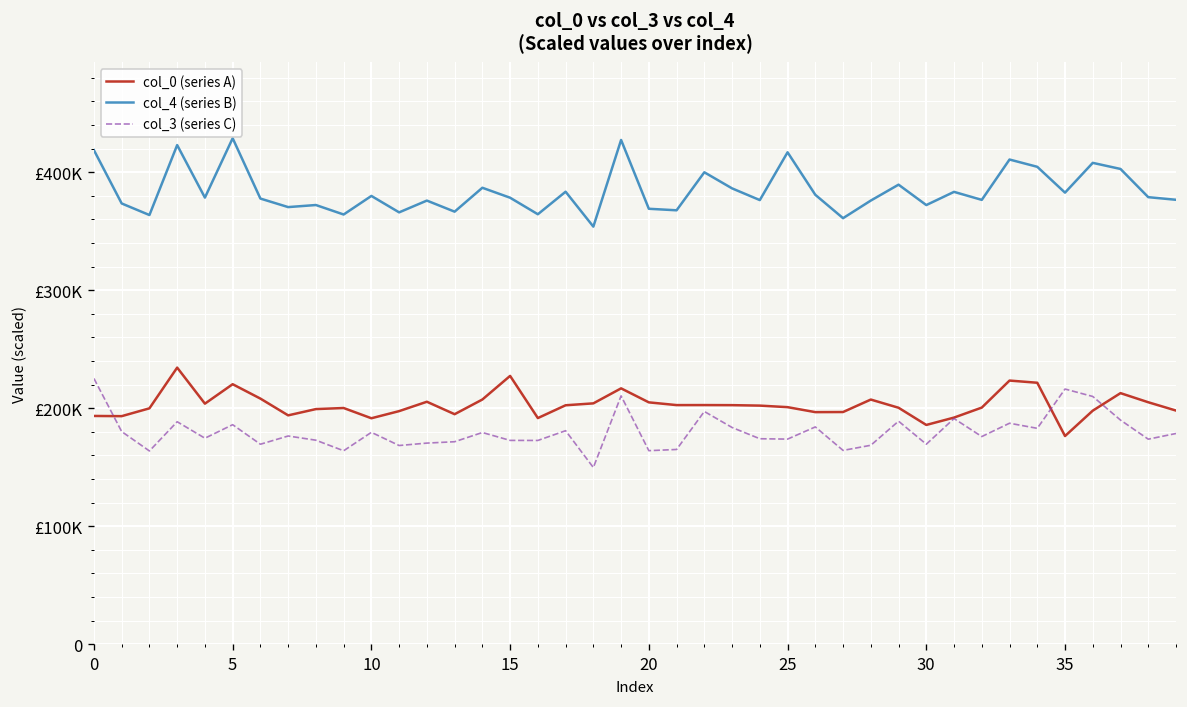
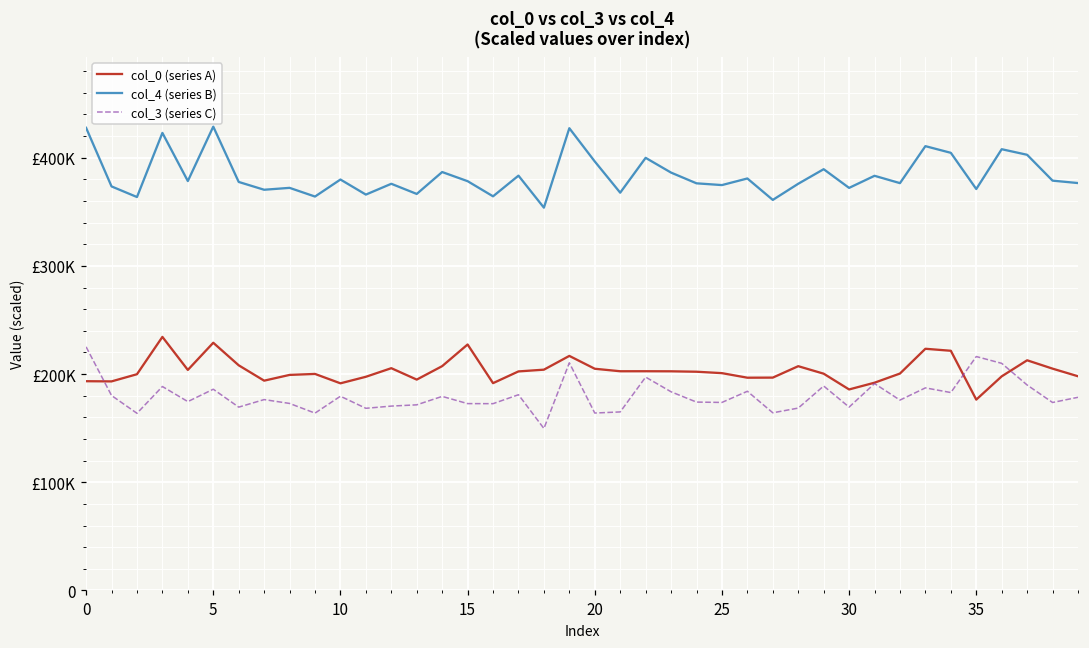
col_4 (series B), 0: £420000 -> £430000
col_0 (series A), 5: £220000 -> £230000
col_4 (series B), 20: £370000 -> £400000
col_4 (series B), 25: £420000 -> £370000
col_4 (series B), 35: £380000 -> £370000
